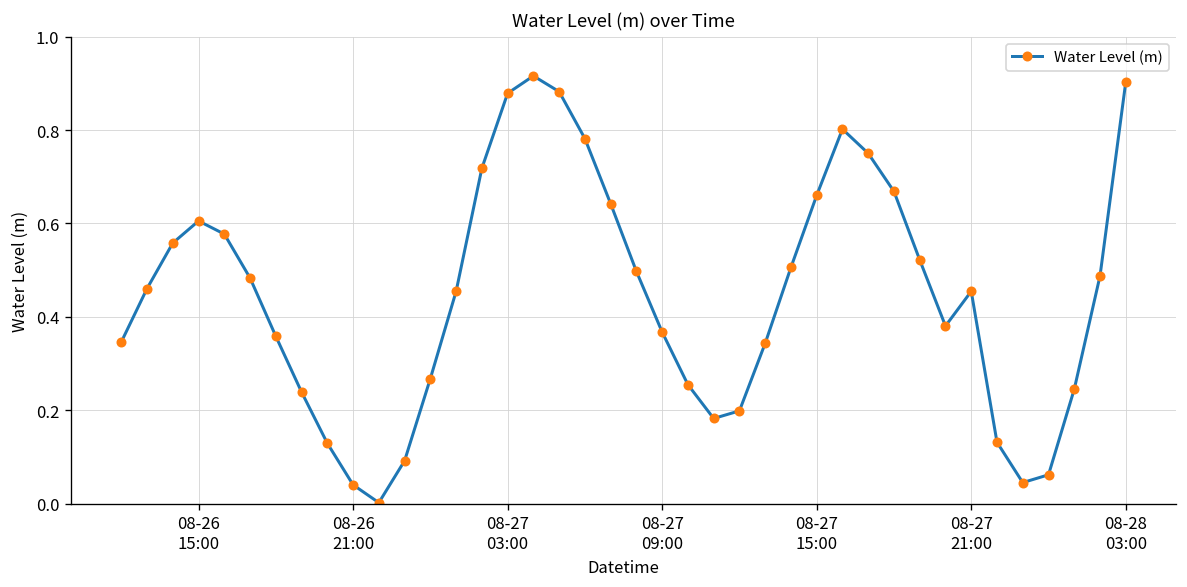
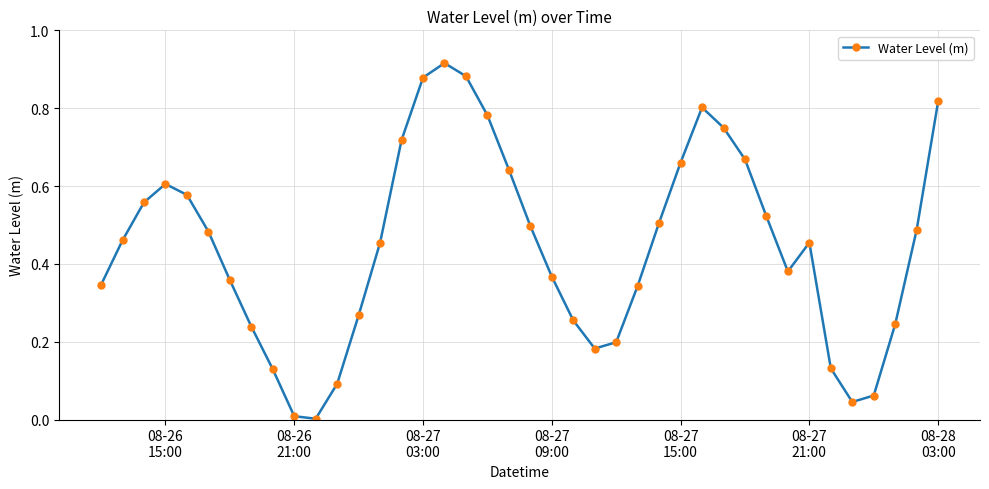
08-26 21:00: 0.04 -> 0.01
08-28 03:00: 0.90 -> 0.82
